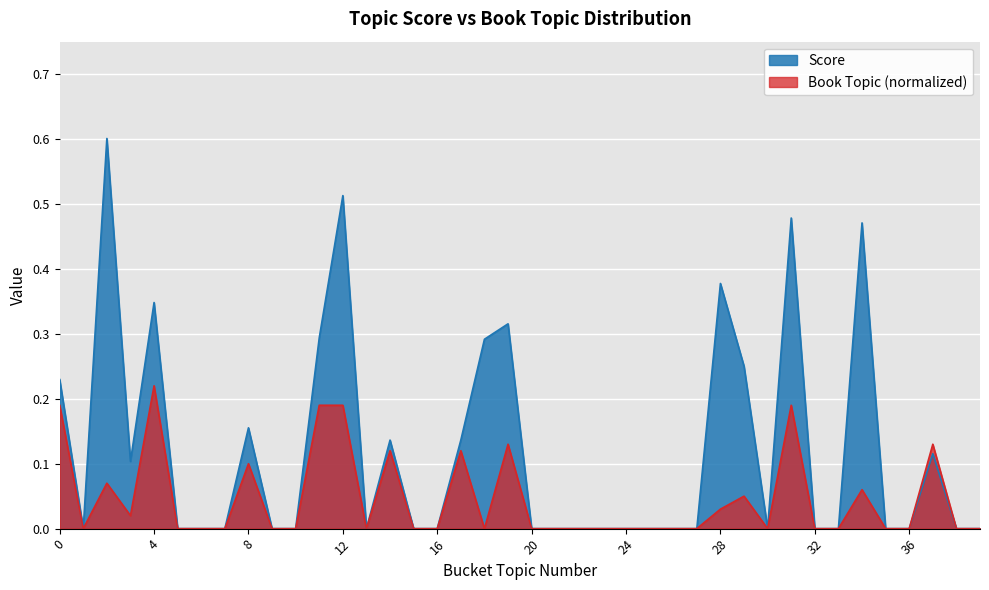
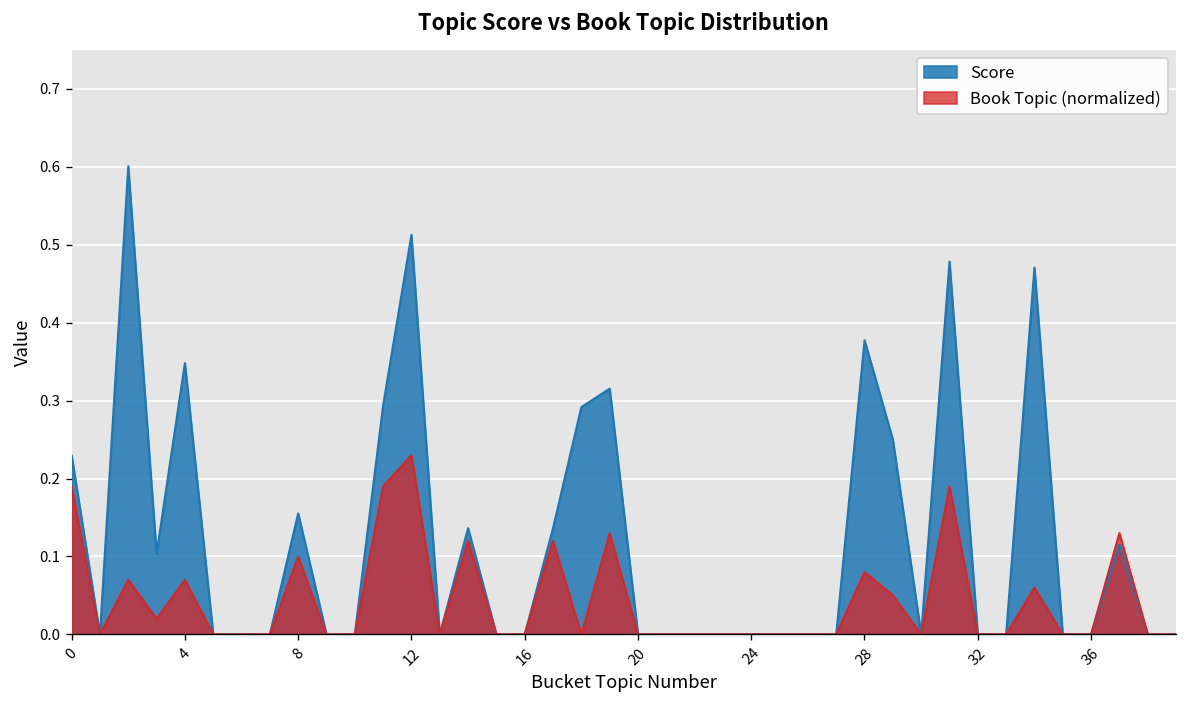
Book Topic (normalized), 4: 0.22 -> 0.07
Book Topic (normalized), 12: 0.19 -> 0.23
Book Topic (normalized), 28: 0.03 -> 0.08
